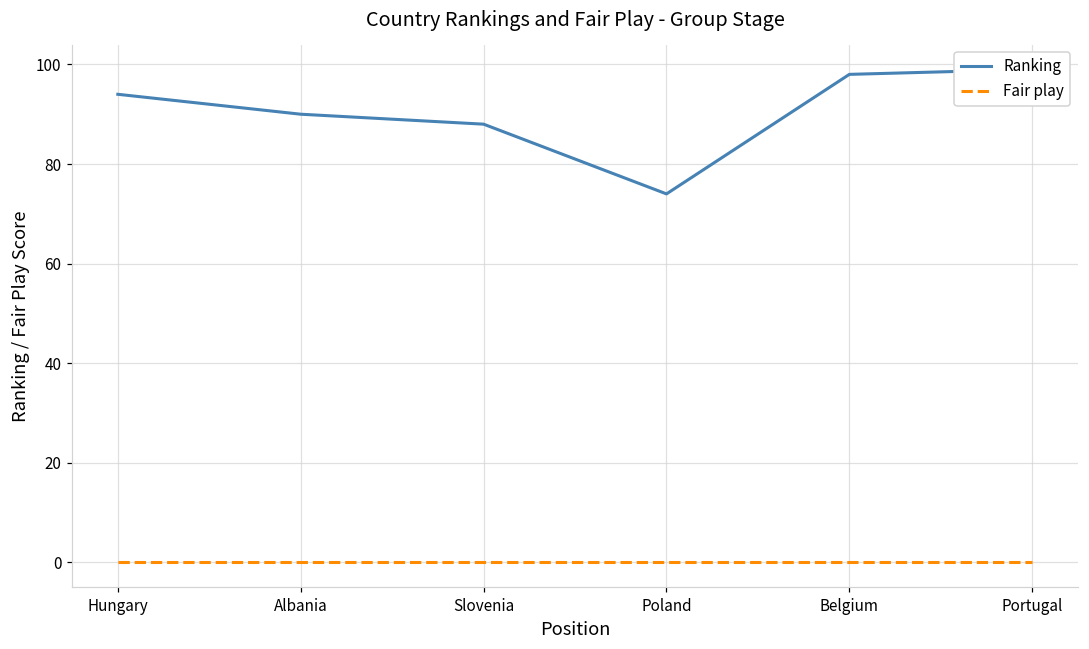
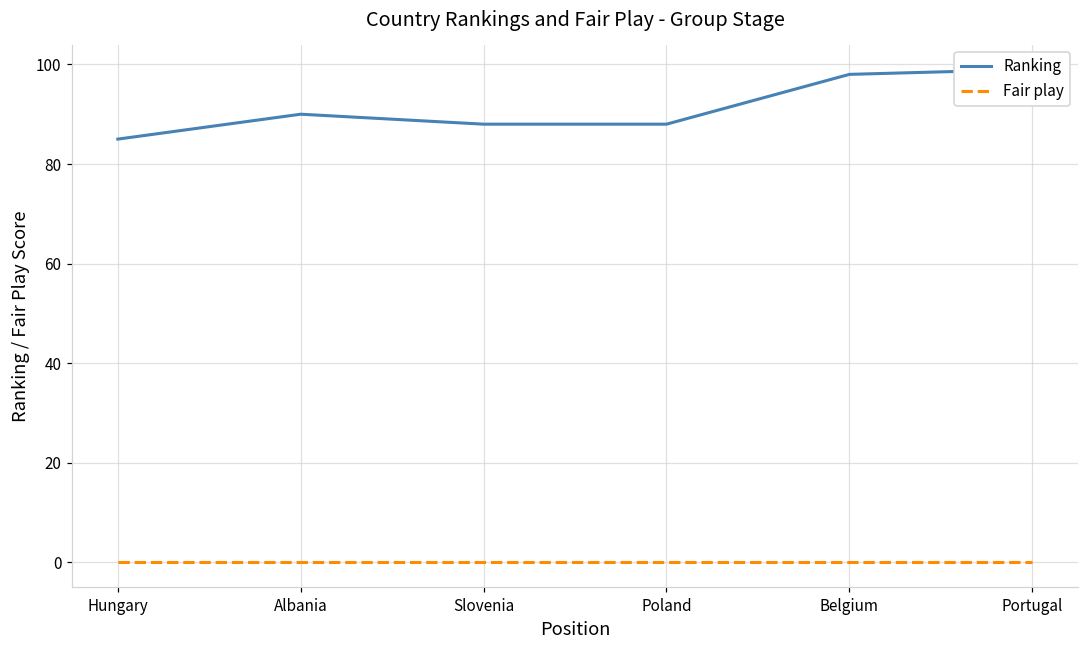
Ranking, Hungary: 94 -> 85
Ranking, Poland: 74 -> 88
